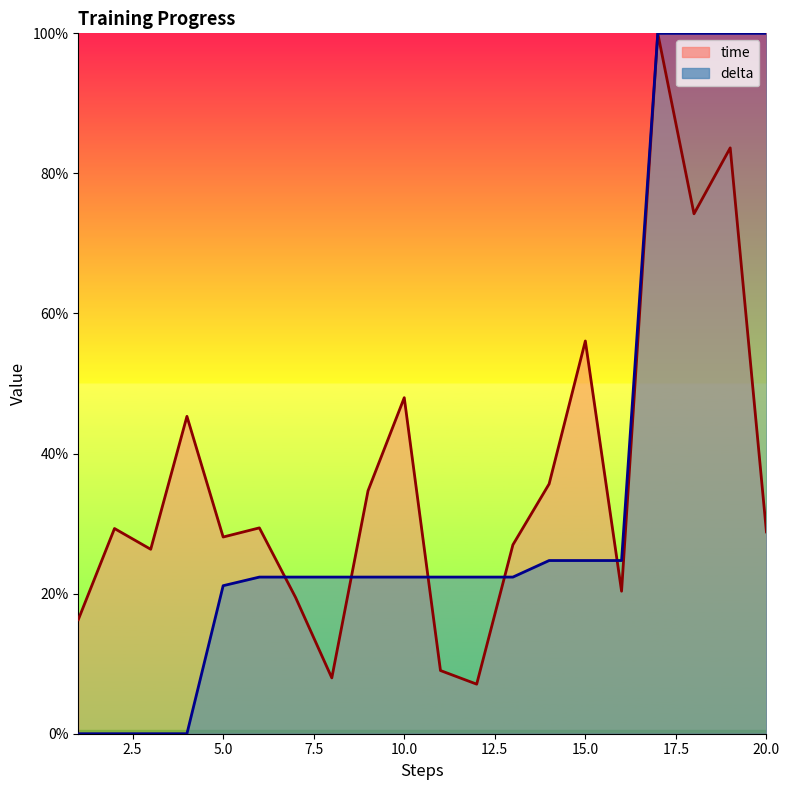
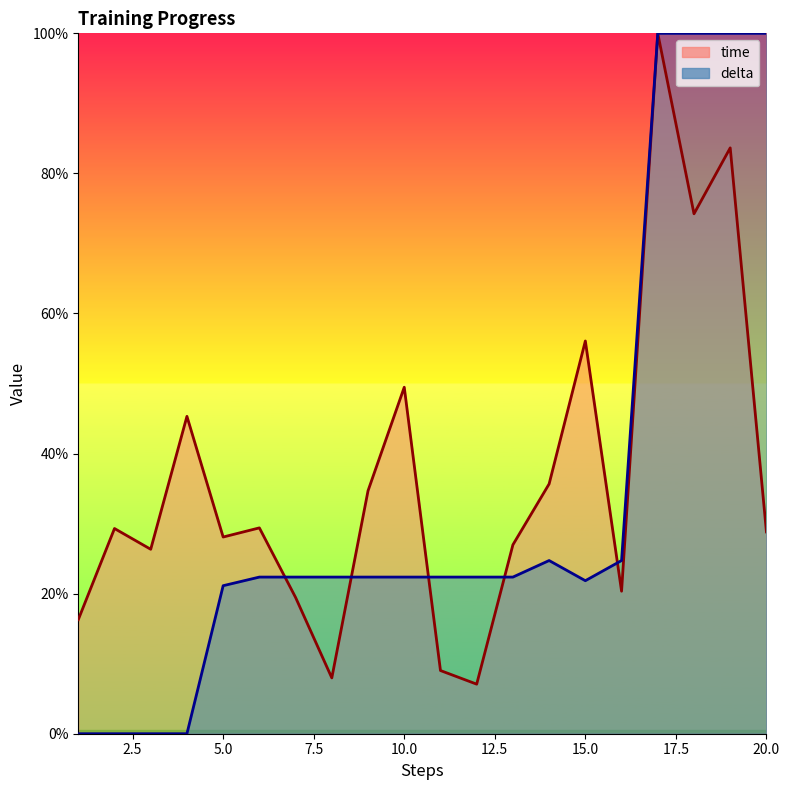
time, 10.0: 48% -> 49%
delta, 15.0: 25% -> 22%
